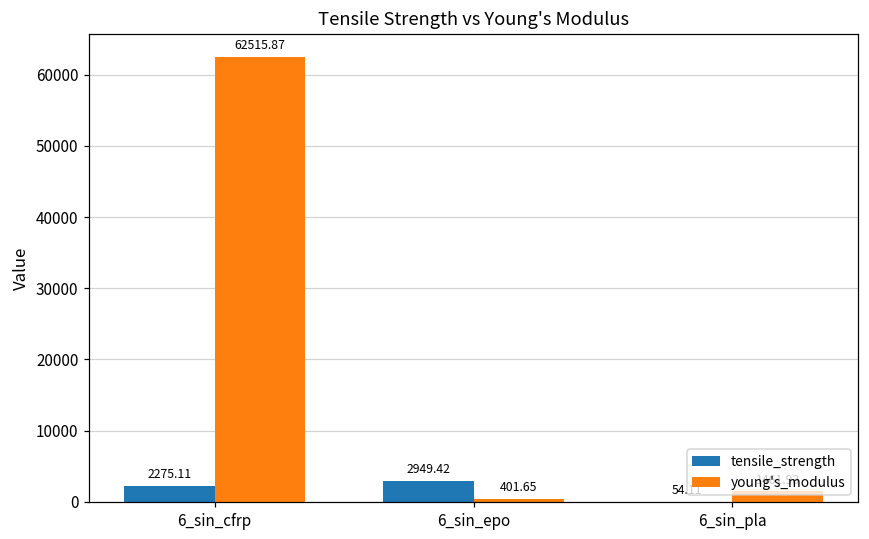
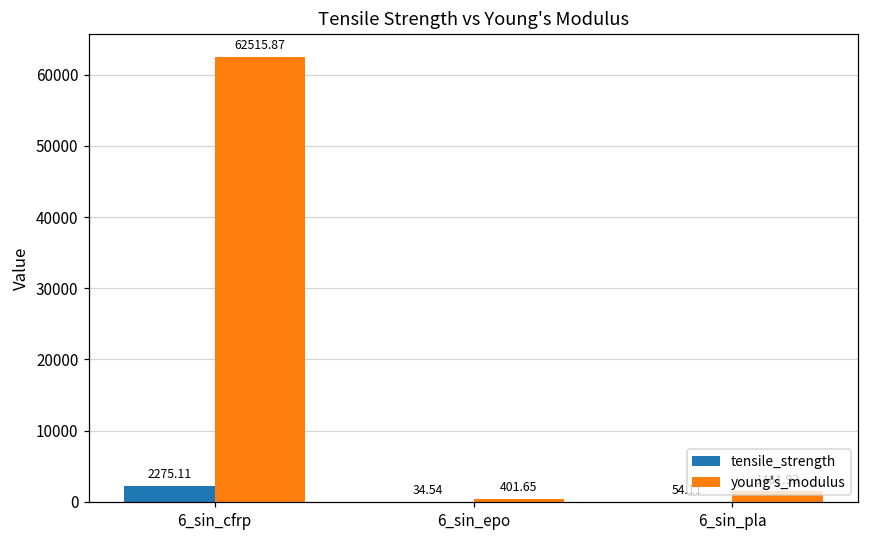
tensile_strength, 6_sin_epo: 2949.42 -> 34.54
